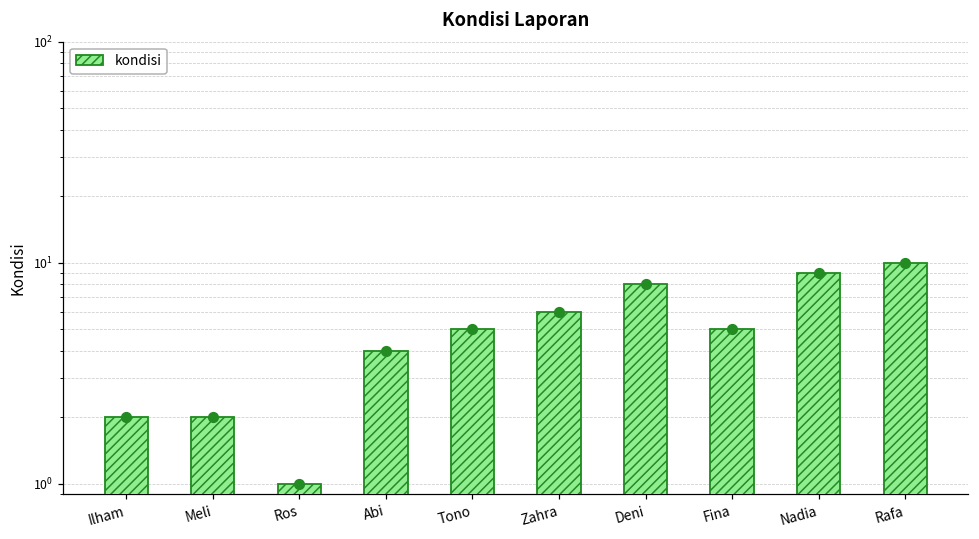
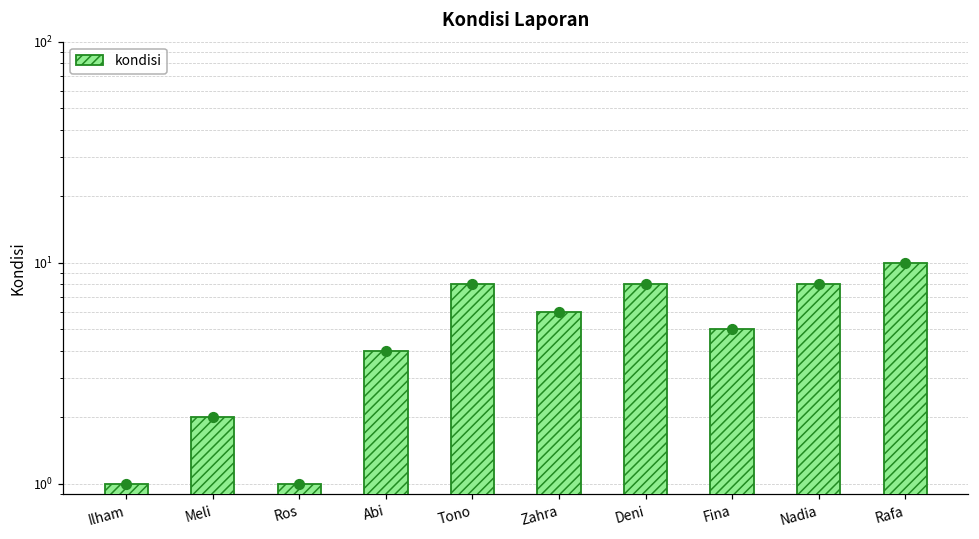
kondisi, Ilham: 2 -> 1
kondisi, Tono: 5 -> 8
kondisi, Nadia: 9 -> 8
